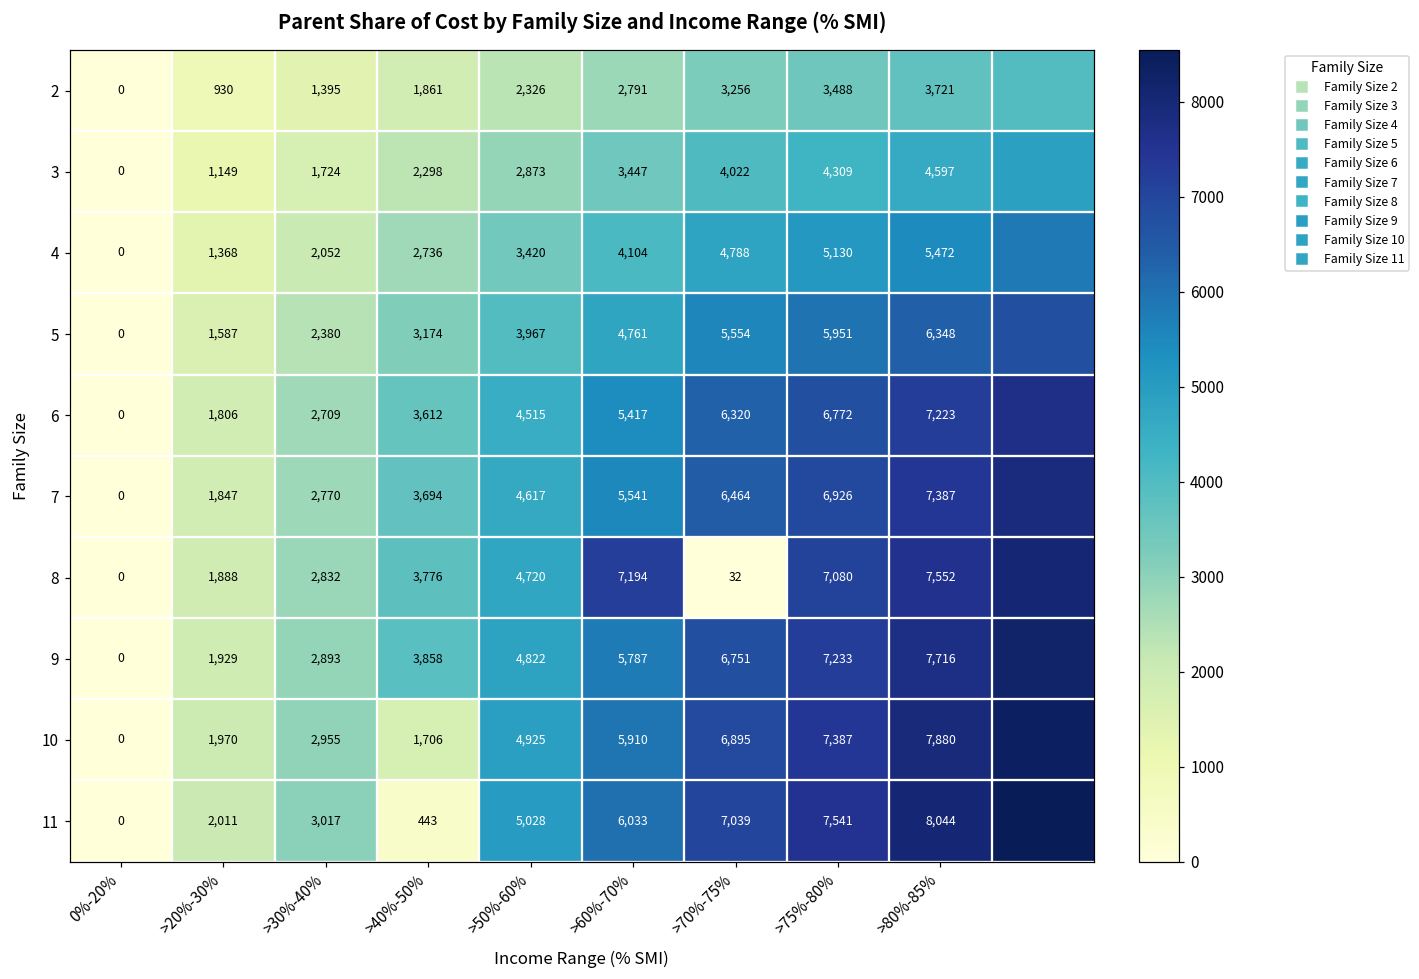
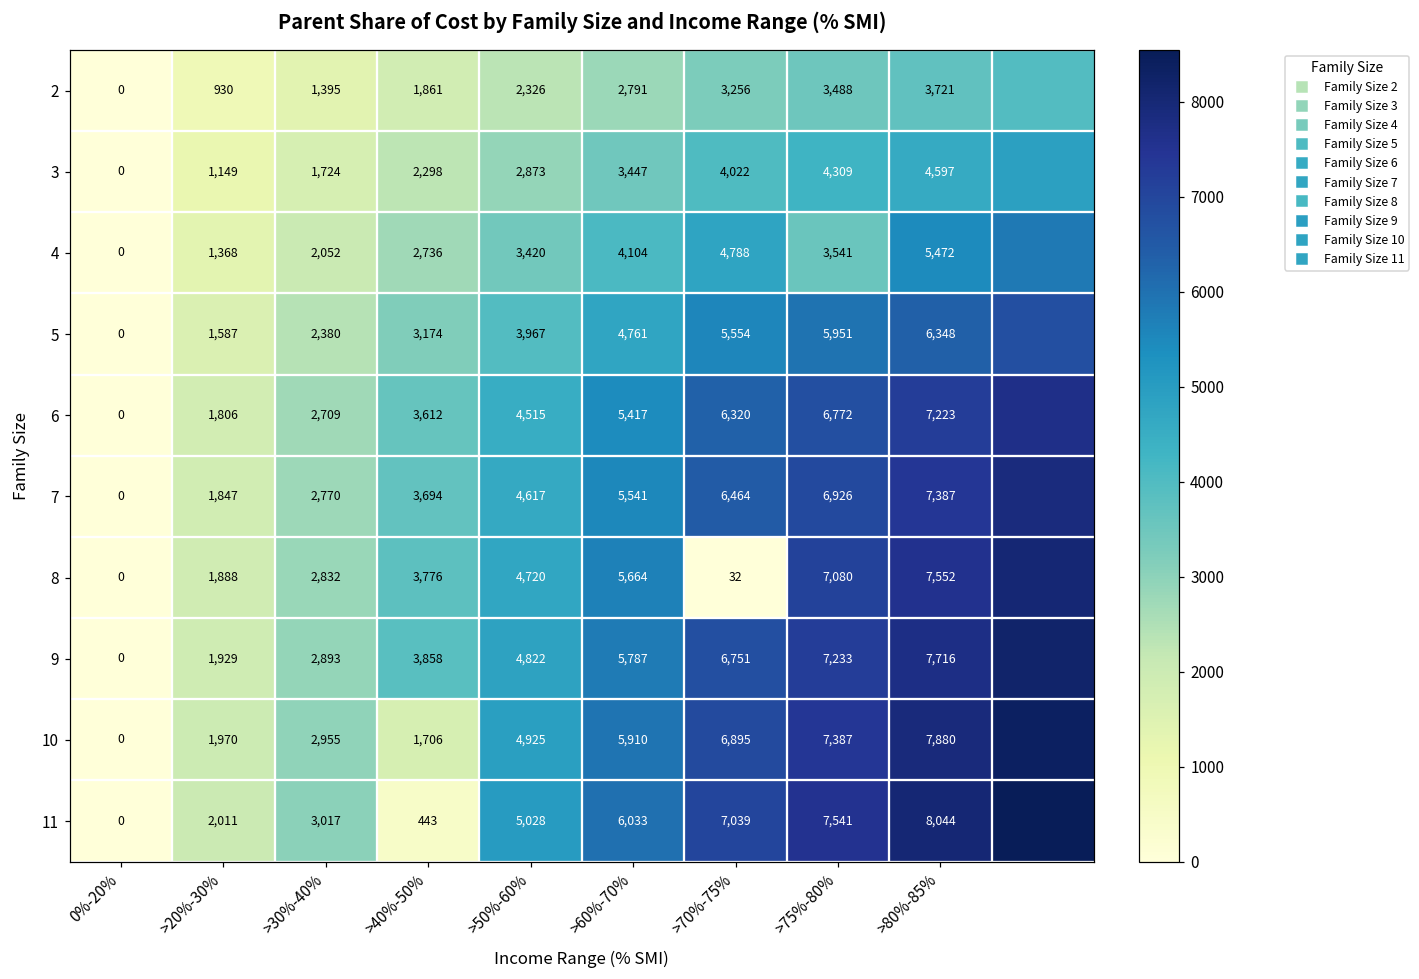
4, >75%-80%: 5,130 -> 3,541
8, >60%-70%: 7,194 -> 5,664
